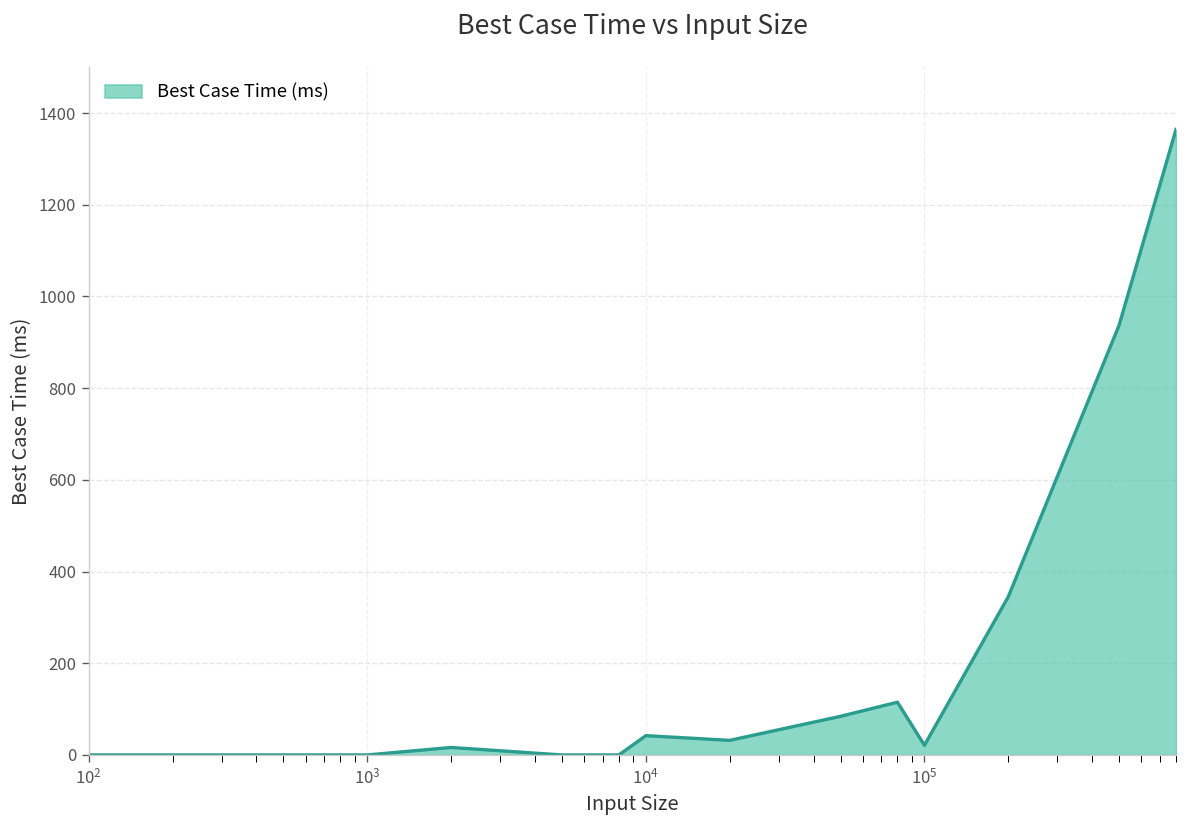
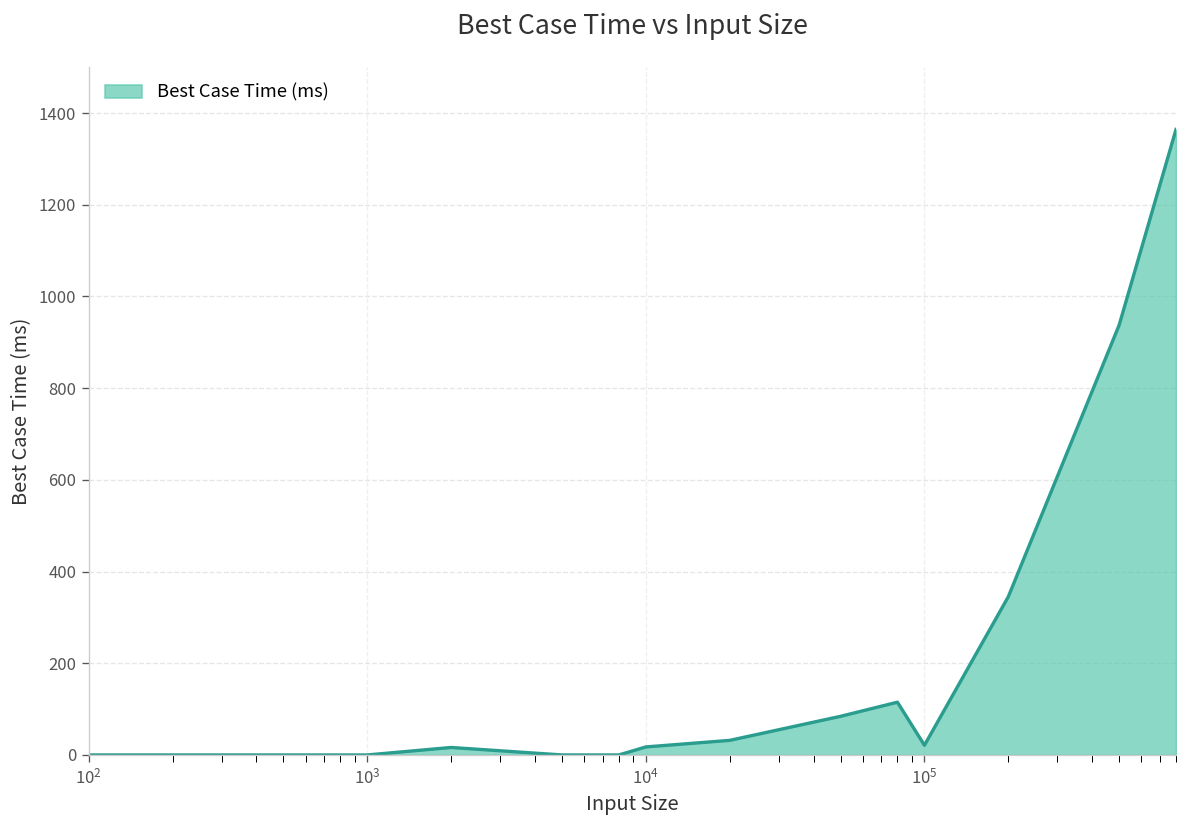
10^4: 40 -> 20
